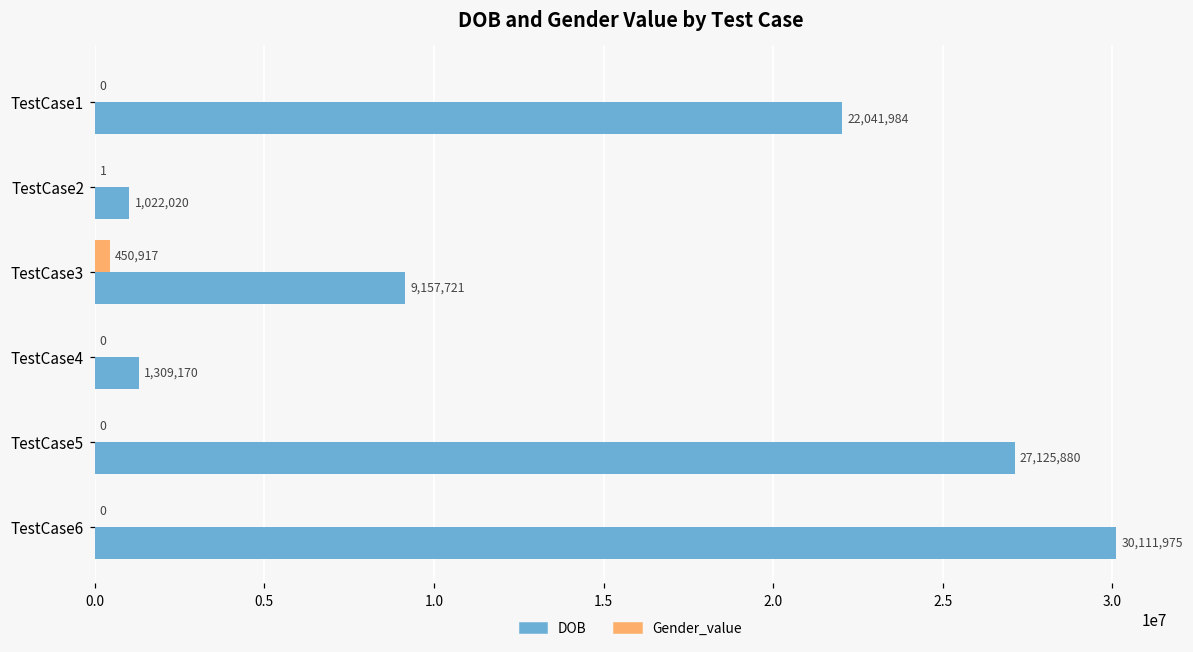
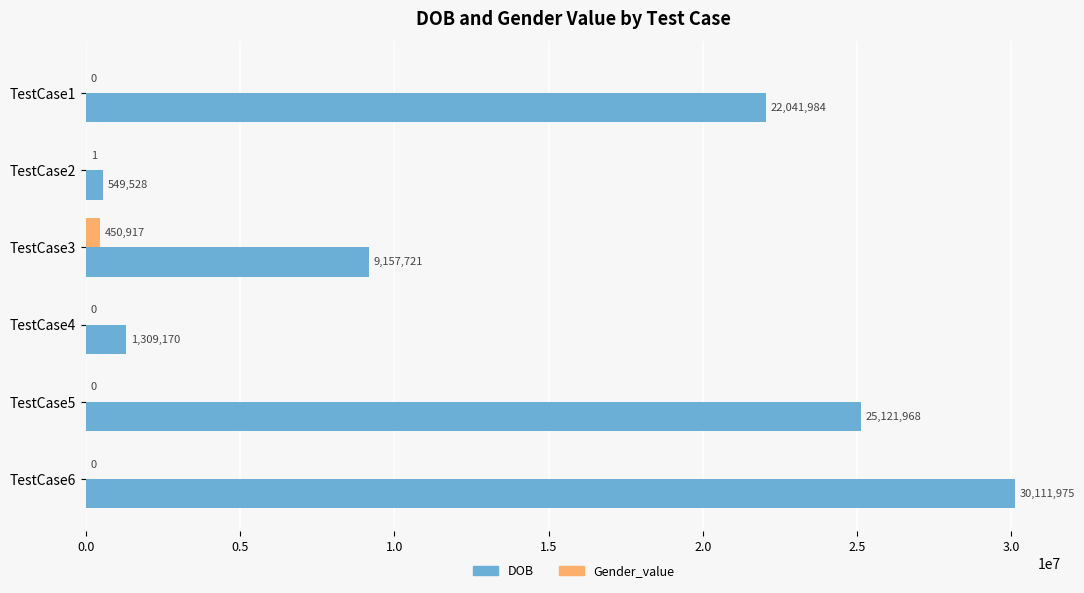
DOB, TestCase2: 1,022,020 -> 549,528
DOB, TestCase5: 27,125,880 -> 25,121,968
